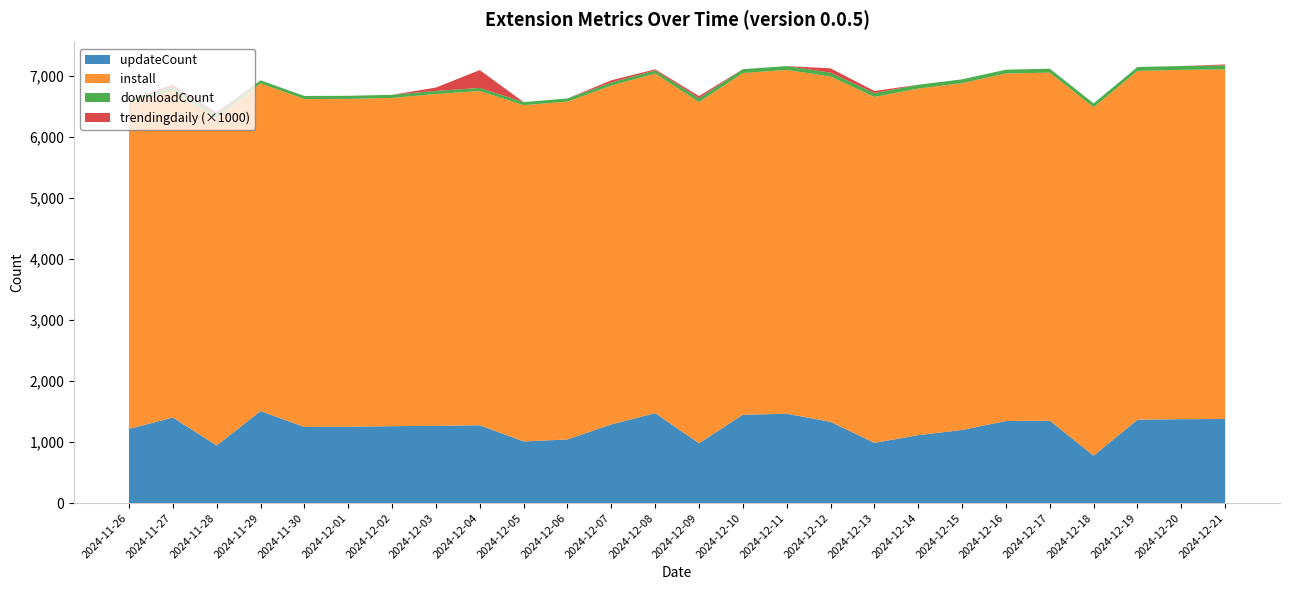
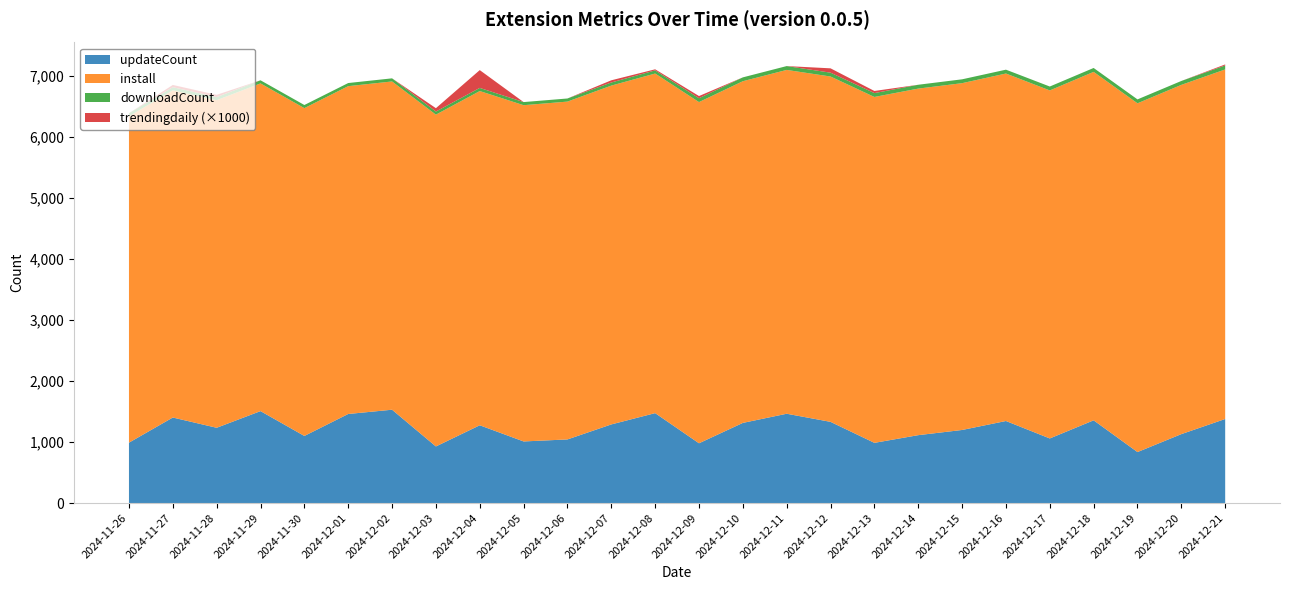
updateCount, 2024-11-26: 1,200 -> 1,000
updateCount, 2024-11-28: 900 -> 1,200
updateCount, 2024-11-30: 1,200 -> 1,100
updateCount, 2024-12-01: 1,300 -> 1,500
updateCount, 2024-12-02: 1,300 -> 1,500
updateCount, 2024-12-03: 1,300 -> 900
updateCount, 2024-12-10: 1,400 -> 1,300
updateCount, 2024-12-17: 1,400 -> 1,100
updateCount, 2024-12-18: 800 -> 1,400
updateCount, 2024-12-19: 1,400 -> 800
updateCount, 2024-12-20: 1,400 -> 1,100
